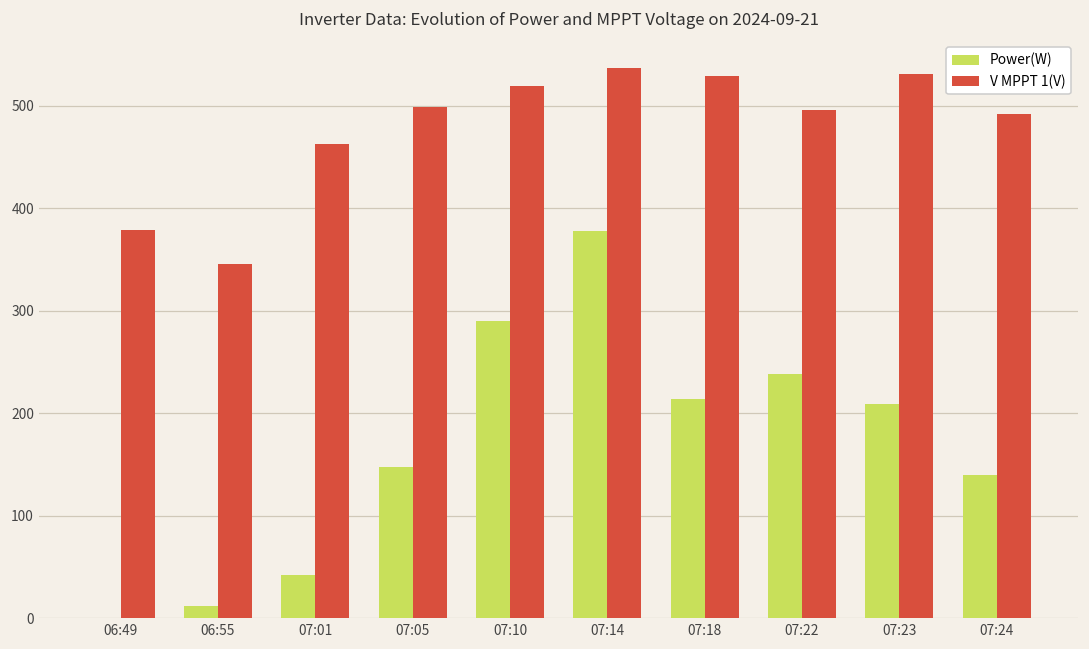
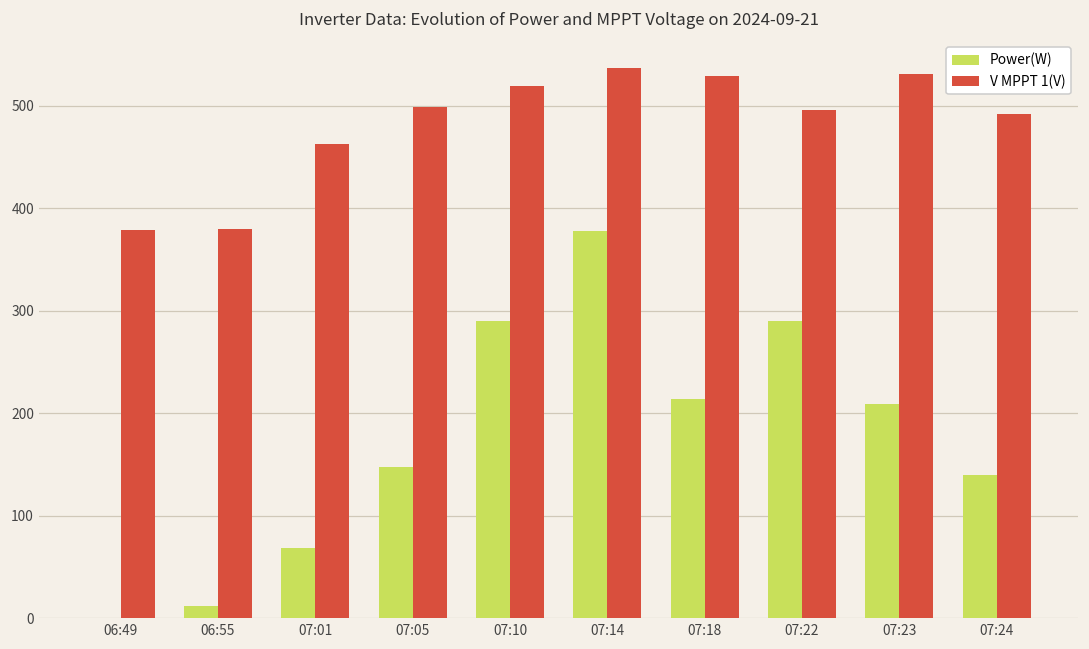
V MPPT 1(V), 06:55: 350 -> 380
Power(W), 07:01: 40 -> 70
Power(W), 07:22: 240 -> 290
